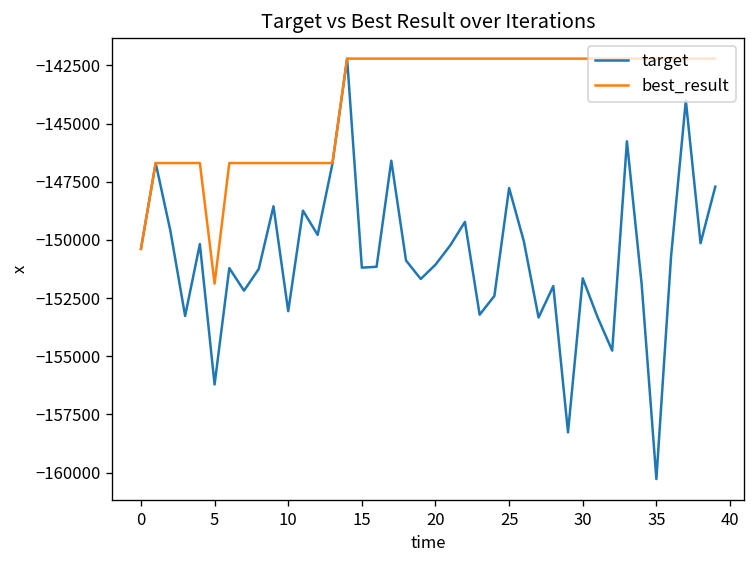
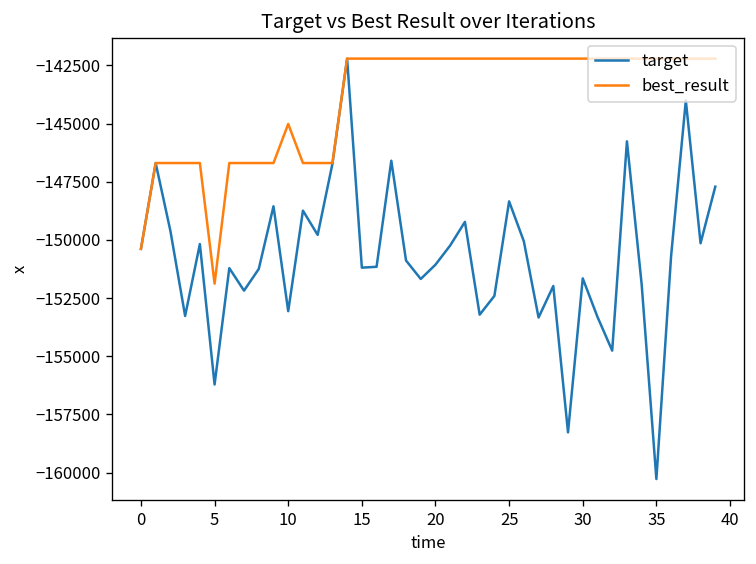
best_result, 10: -146700 -> -145000
target, 25: -147800 -> -148300
